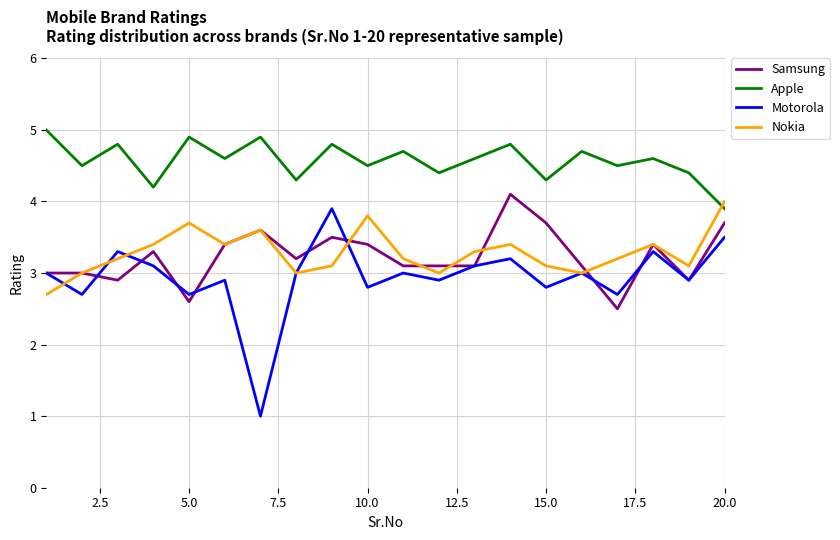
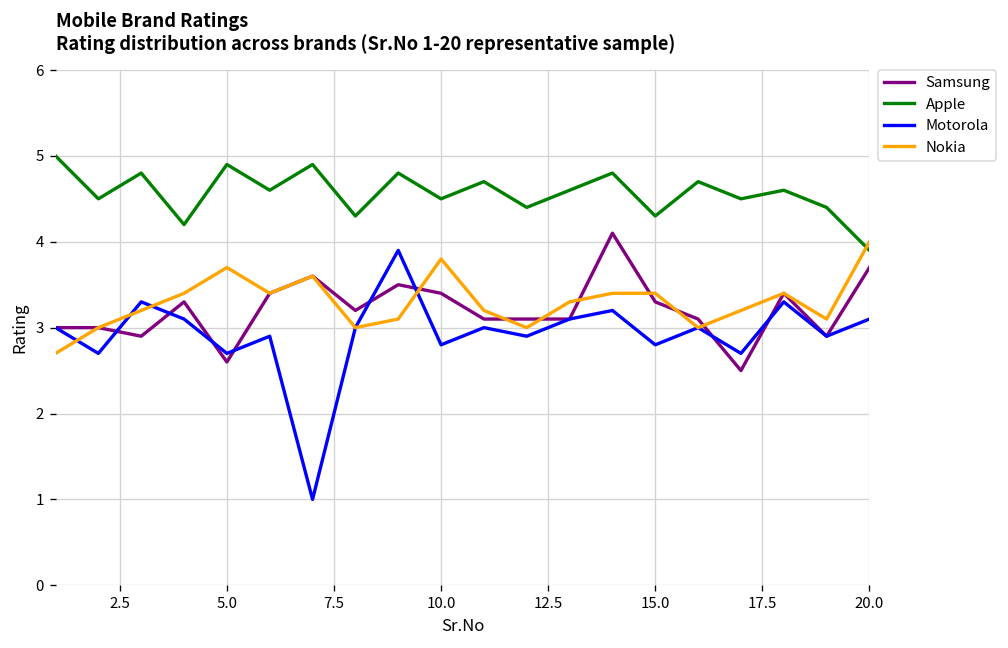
Samsung, 15.0: 3.7 -> 3.3
Nokia, 15.0: 3.1 -> 3.4
Motorola, 20.0: 3.5 -> 3.1
